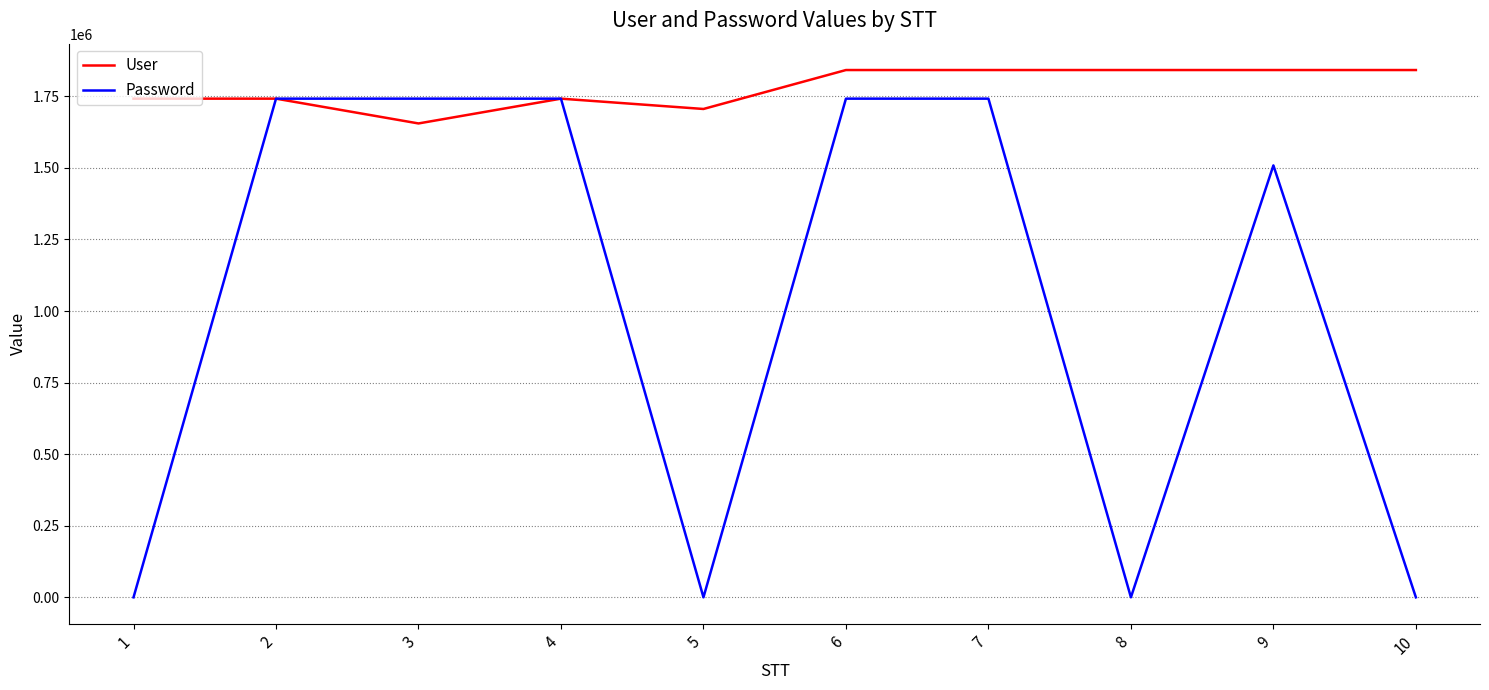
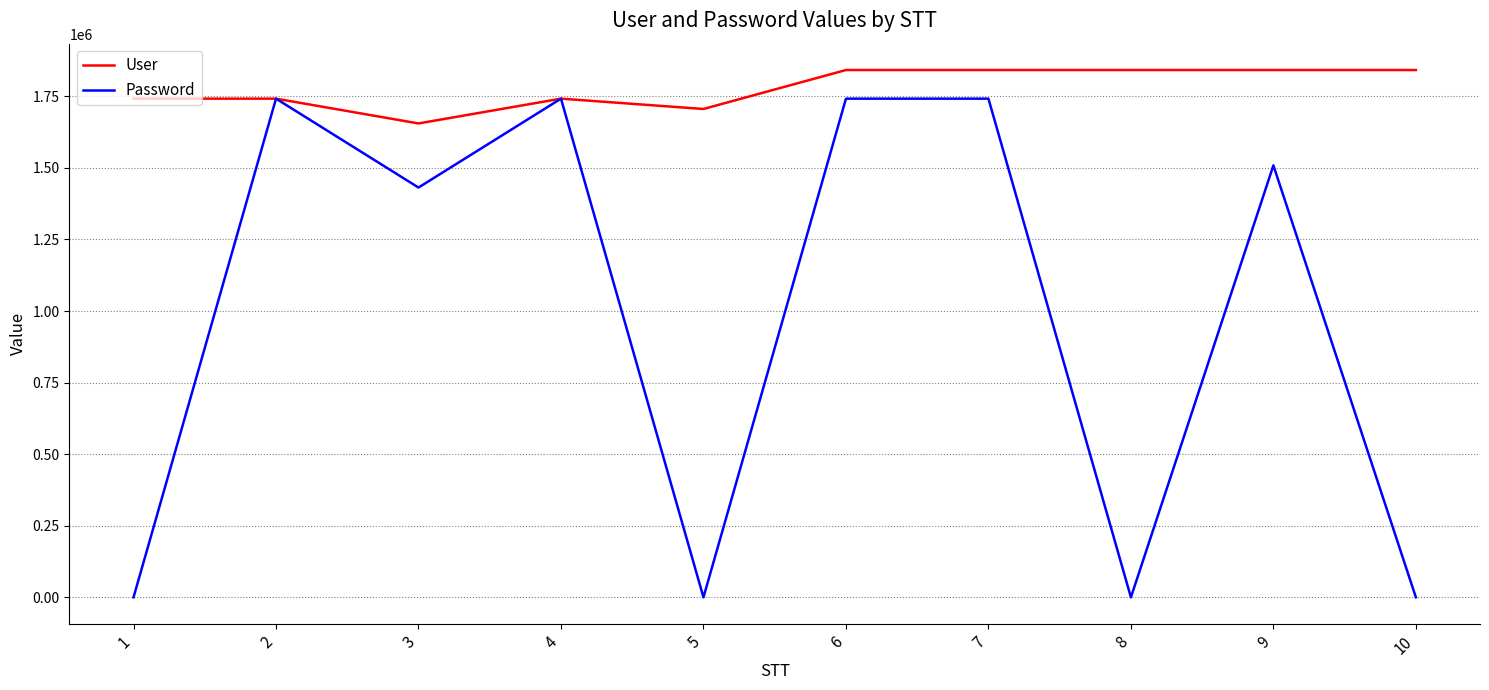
Password, 3: 1740000 -> 1430000
